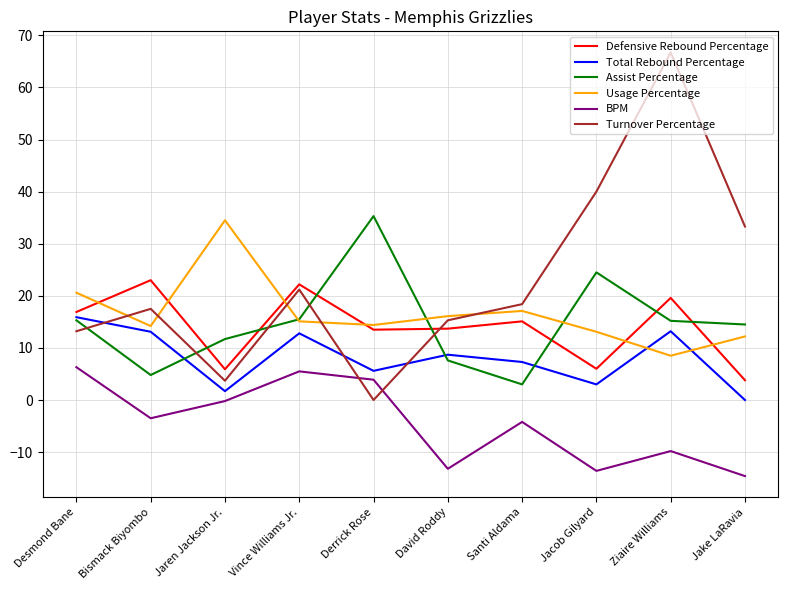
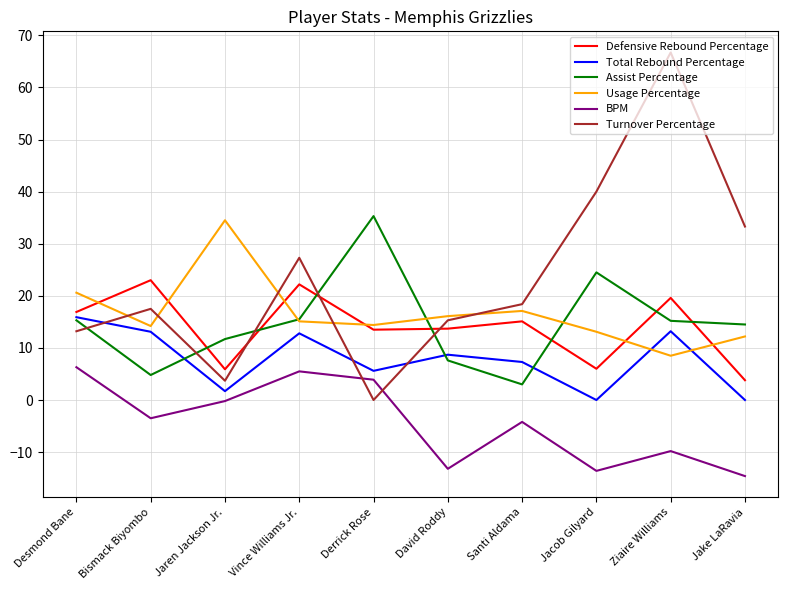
Turnover Percentage, Vince Williams Jr.: 21 -> 27
Total Rebound Percentage, Jacob Gilyard: 3 -> 0
